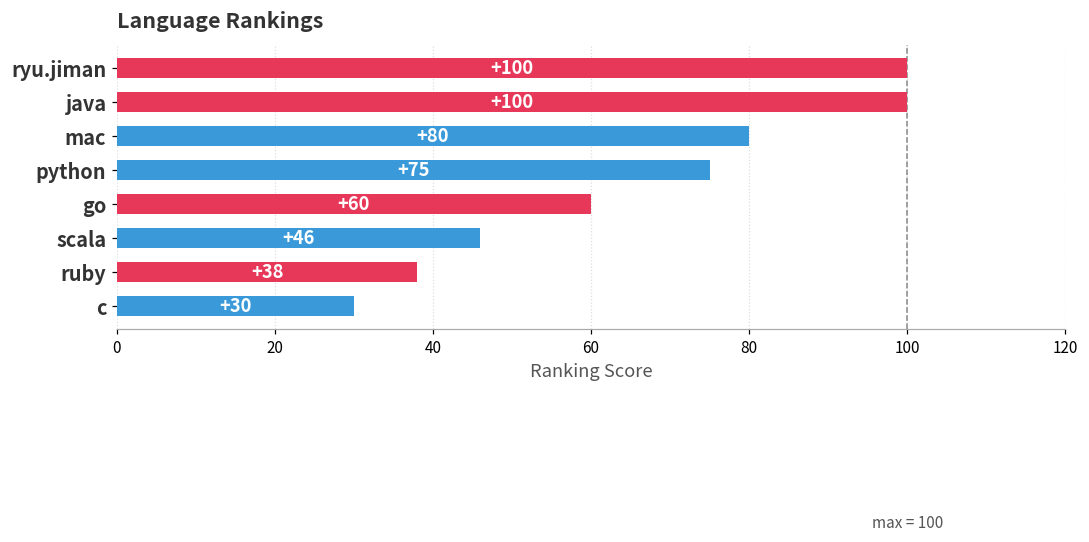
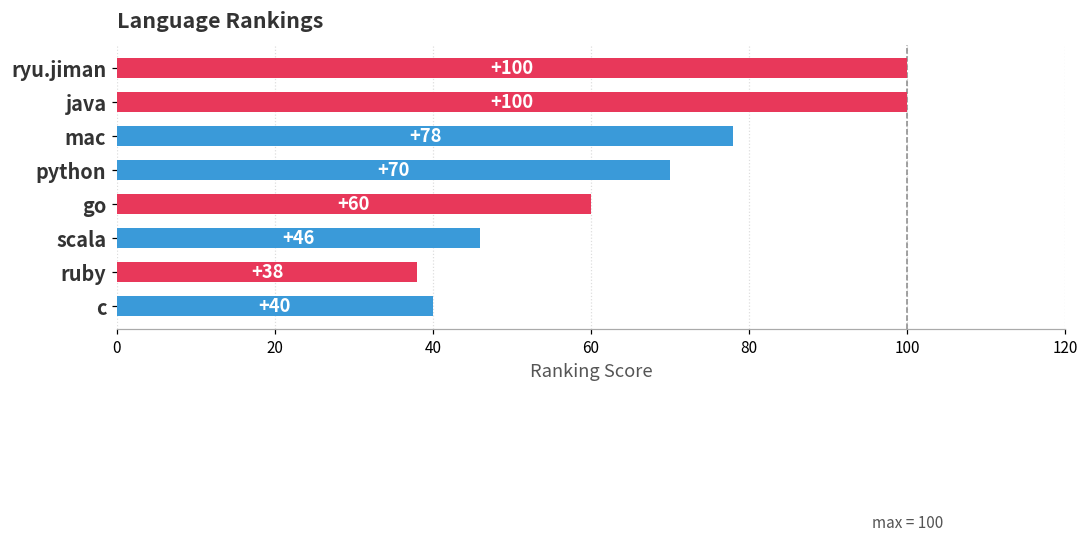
mac: +80 -> +78
python: +75 -> +70
c: +30 -> +40
